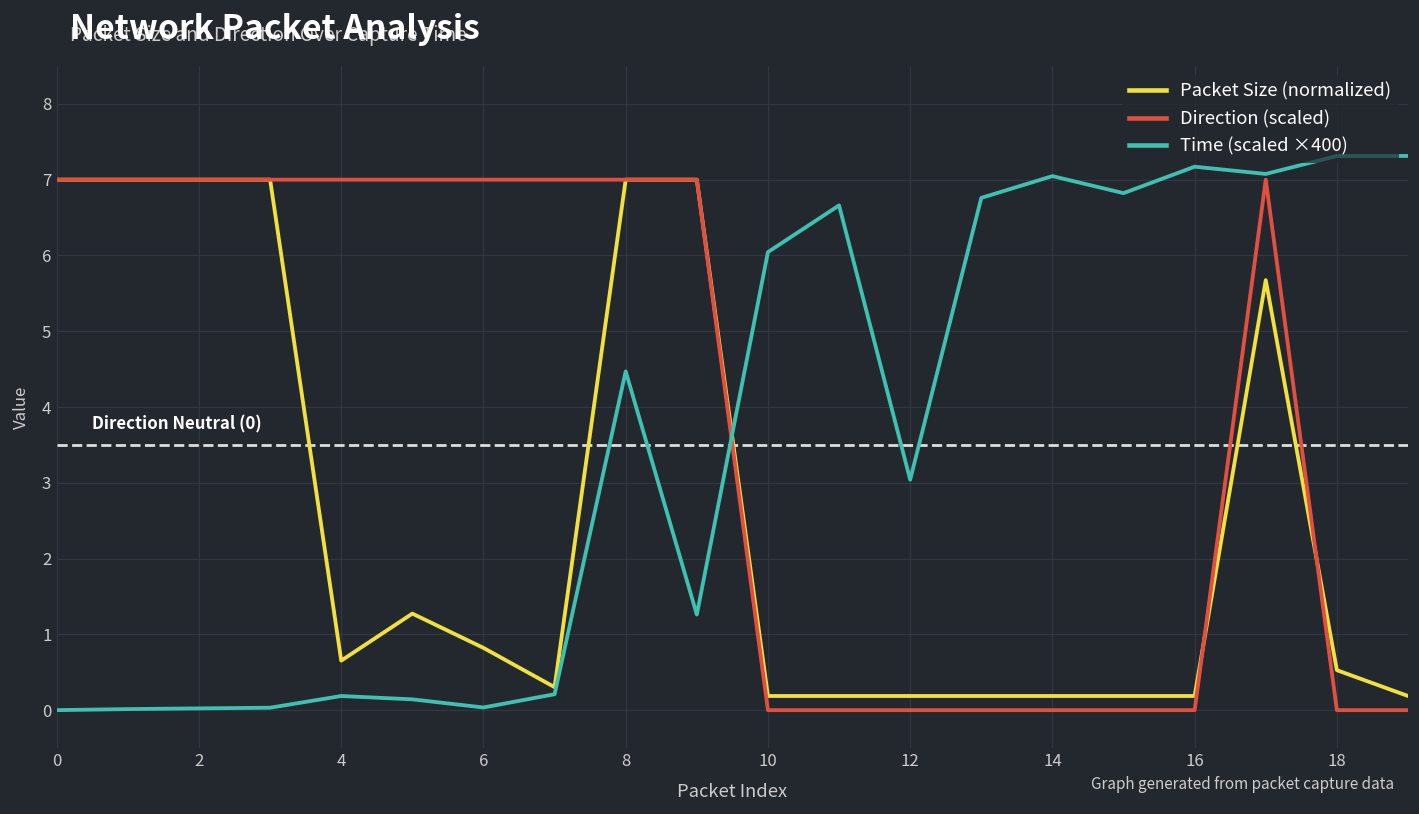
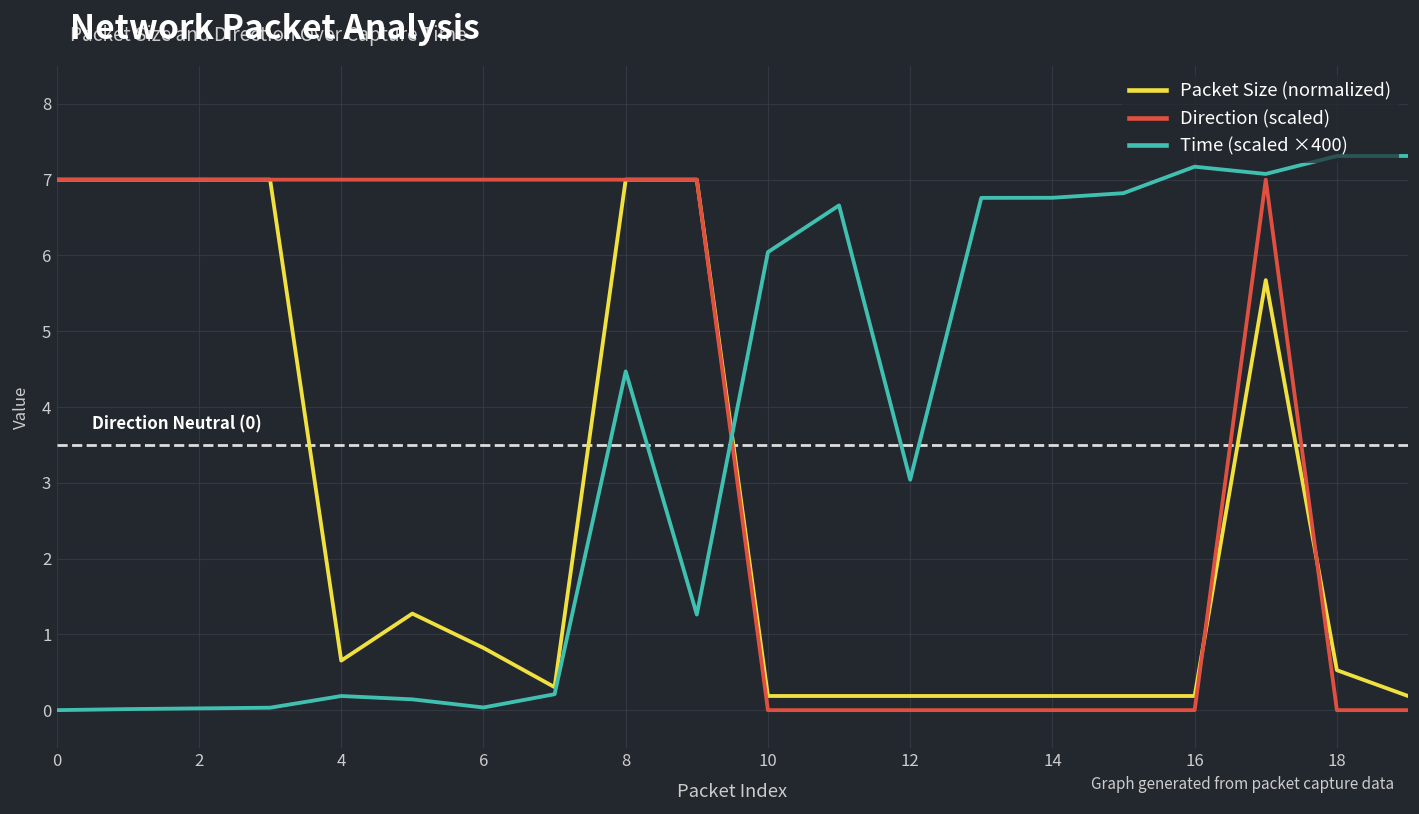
Time (scaled ×400), 14: 7.0 -> 6.8
